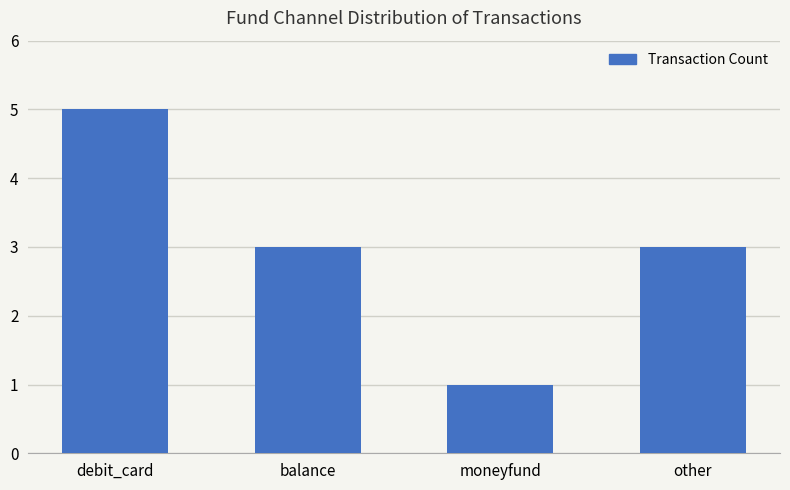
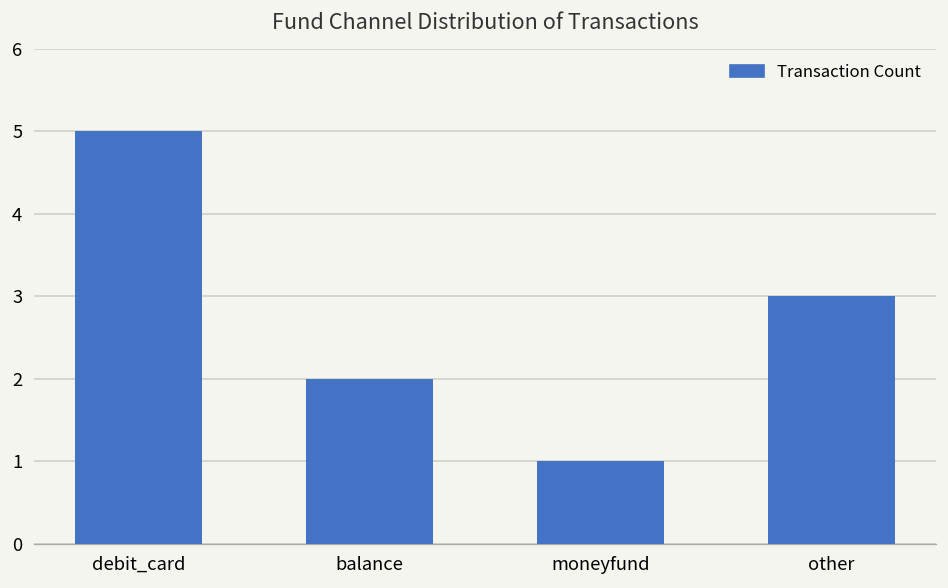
balance: 3 -> 2
